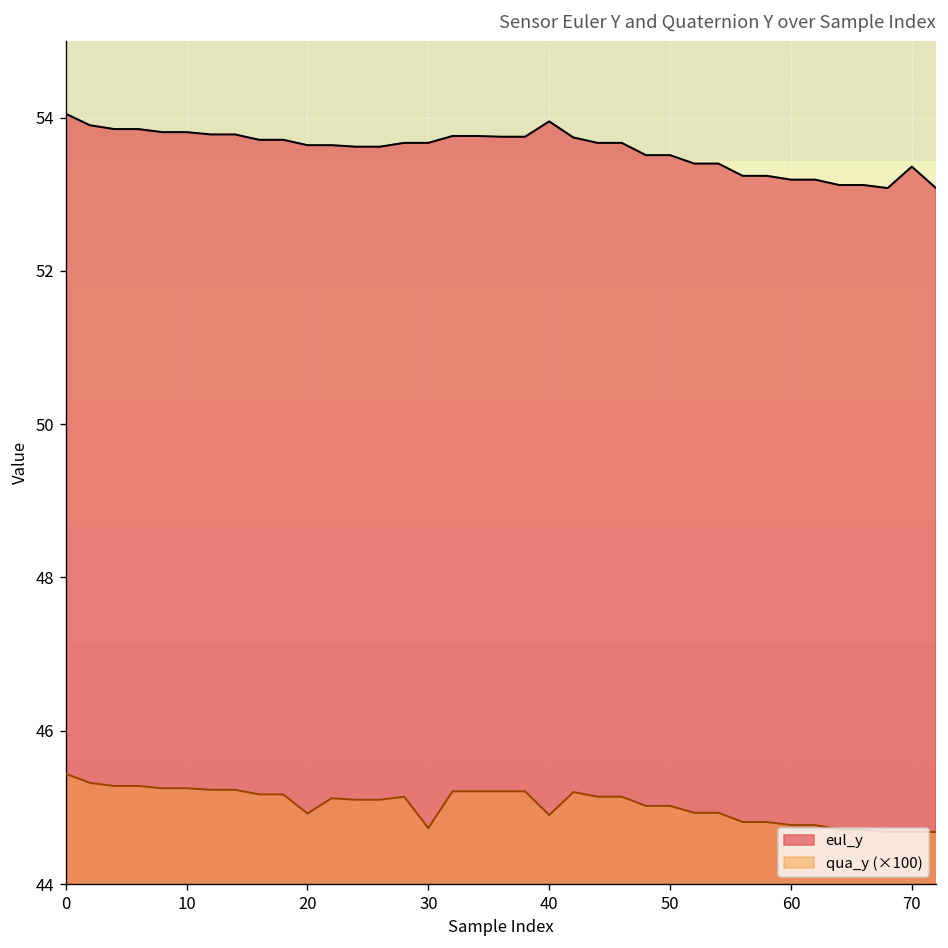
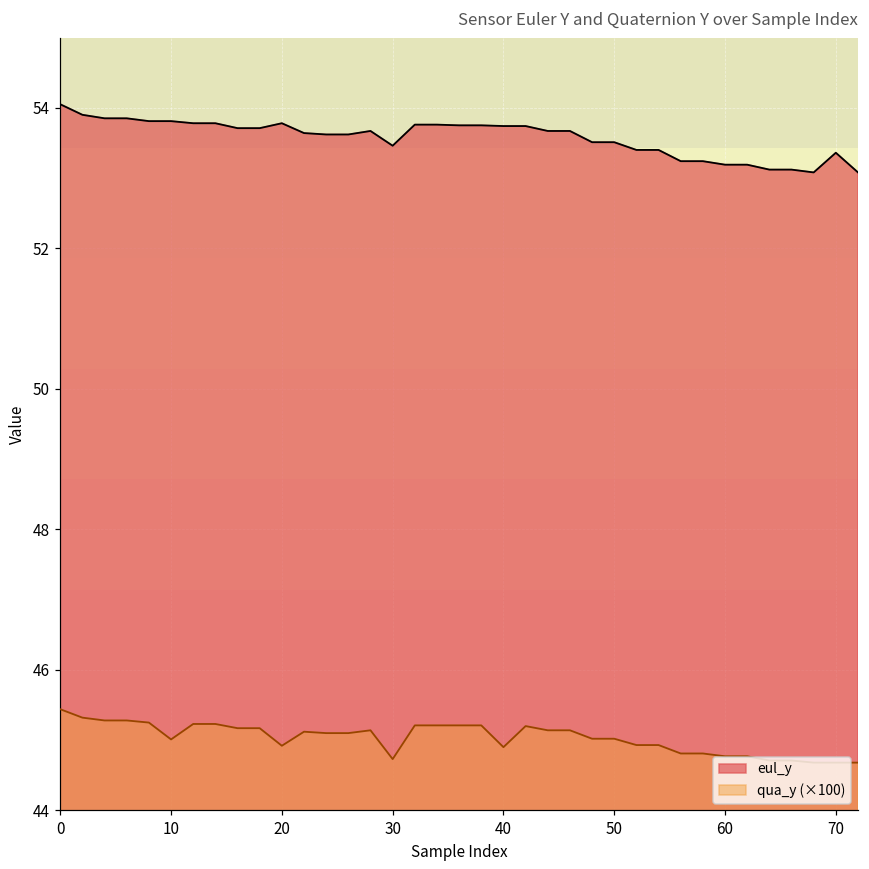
qua_y (×100), 10: 45.3 -> 45.0
eul_y, 20: 53.6 -> 53.8
eul_y, 30: 53.7 -> 53.5
eul_y, 40: 54.0 -> 53.7
